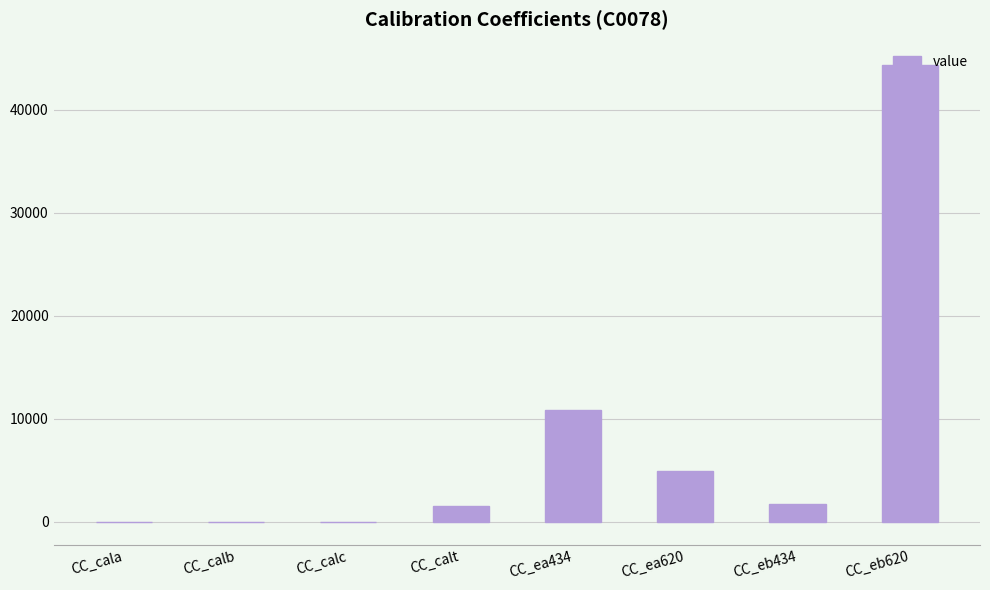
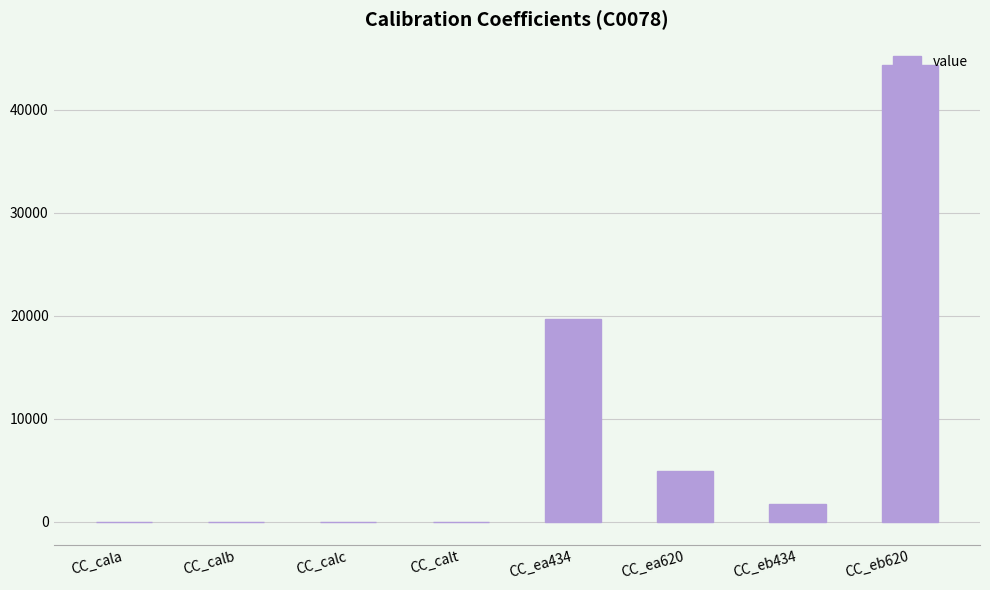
CC_calt: 1600 -> 0
CC_ea434: 10900 -> 19700
